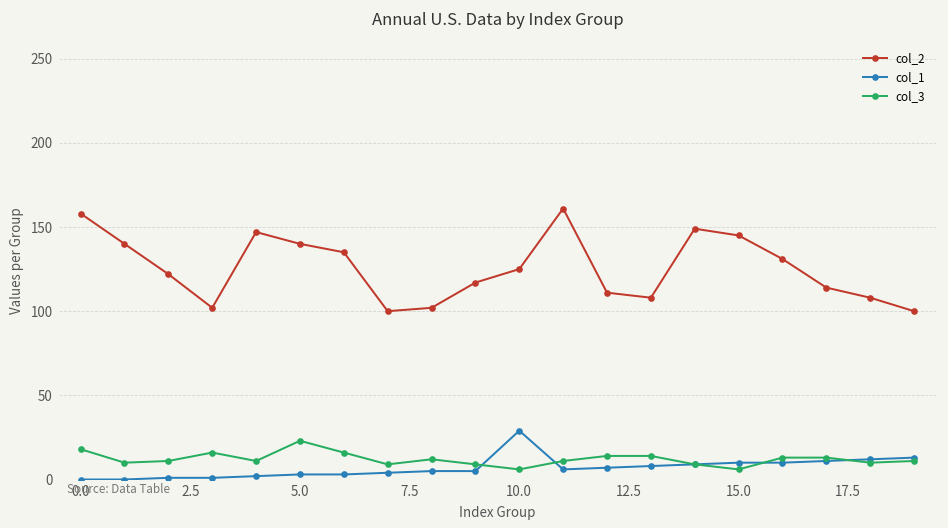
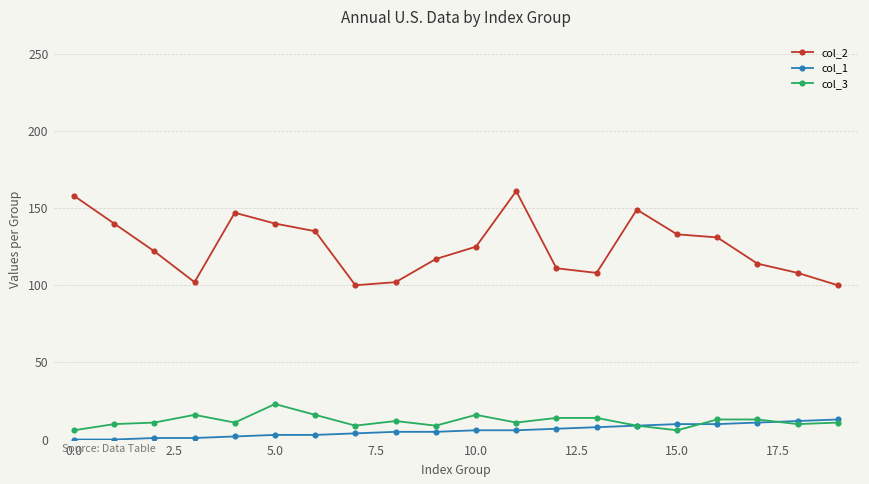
col_3, 0.0: 18 -> 6
col_1, 10.0: 29 -> 6
col_3, 10.0: 6 -> 16
col_2, 15.0: 145 -> 133
